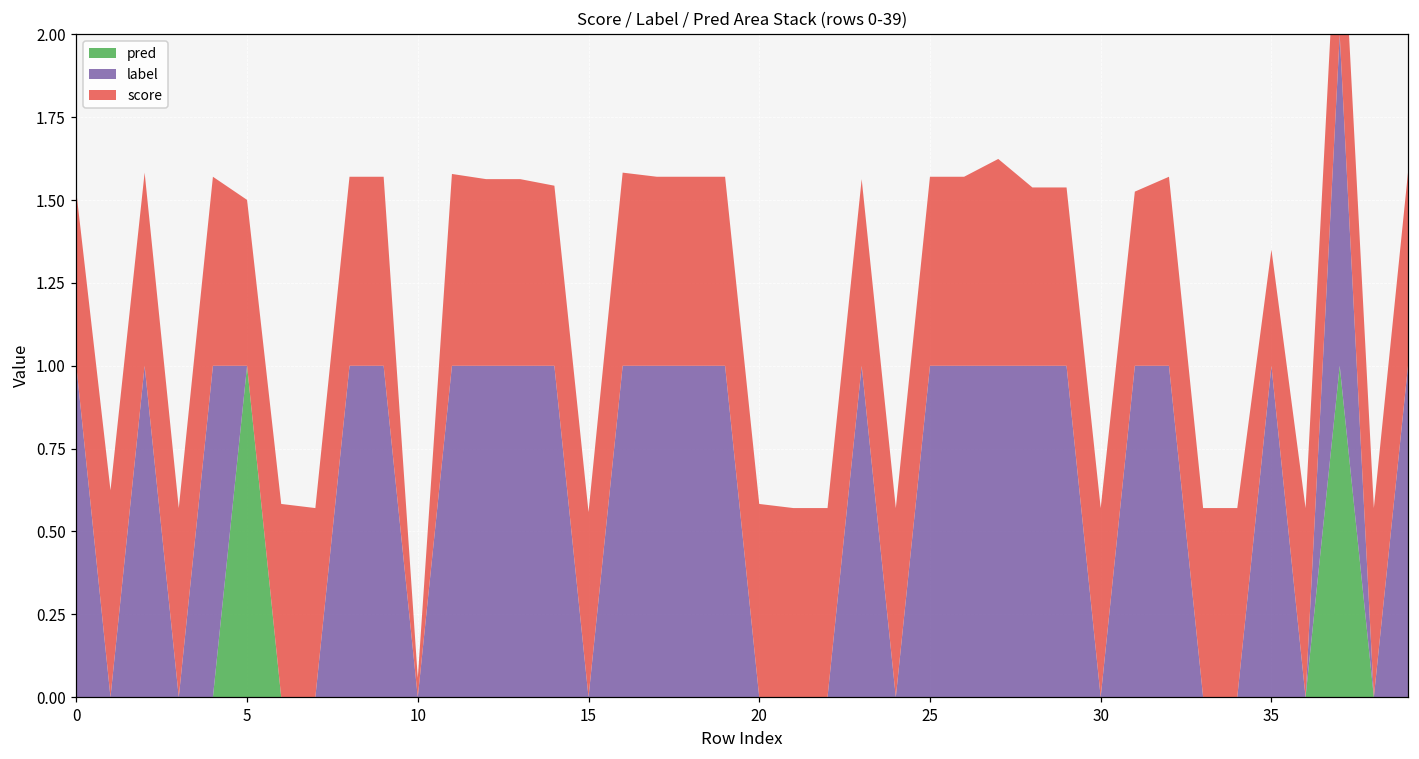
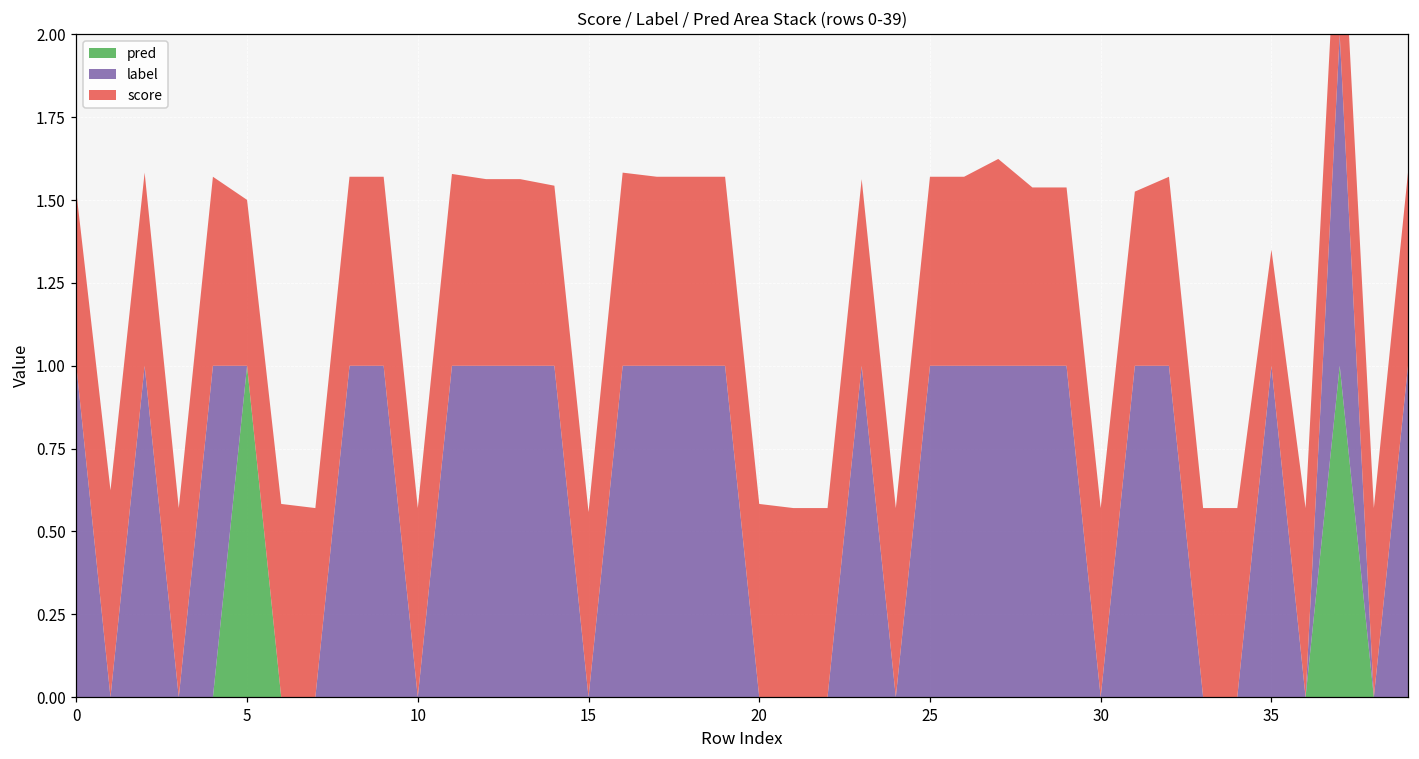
score, 10: 0.06 -> 0.57
